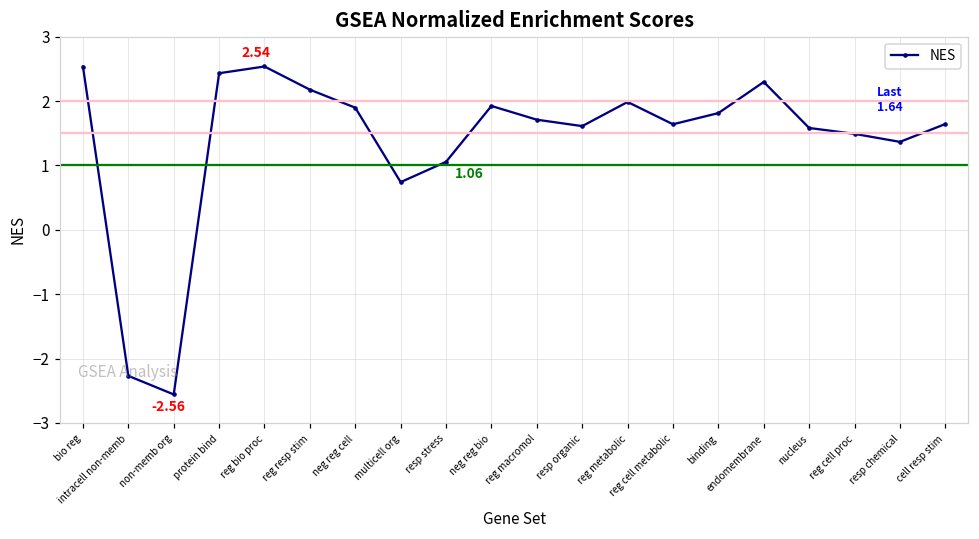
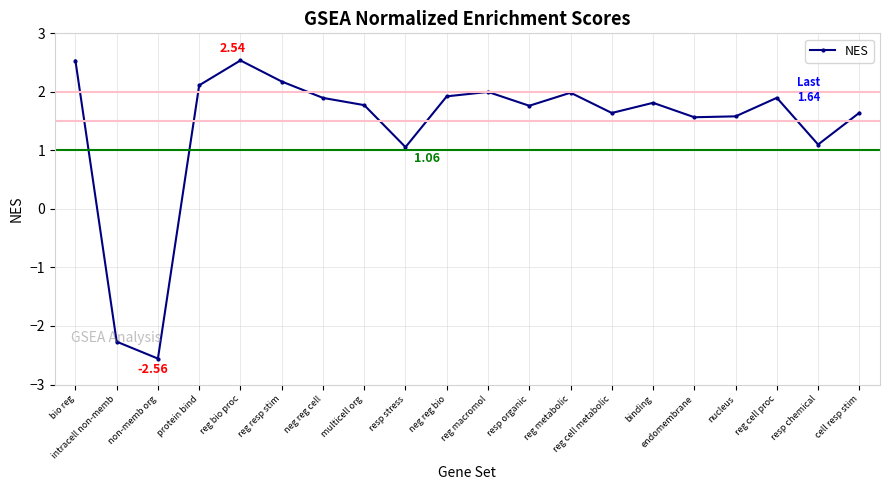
protein bind: 2.4 -> 2.1
multicell org: 0.7 -> 1.8
reg macromol: 1.7 -> 2.0
resp organic: 1.6 -> 1.8
endomembrane: 2.3 -> 1.6
reg cell proc: 1.5 -> 1.9
resp chemical: 1.4 -> 1.1
